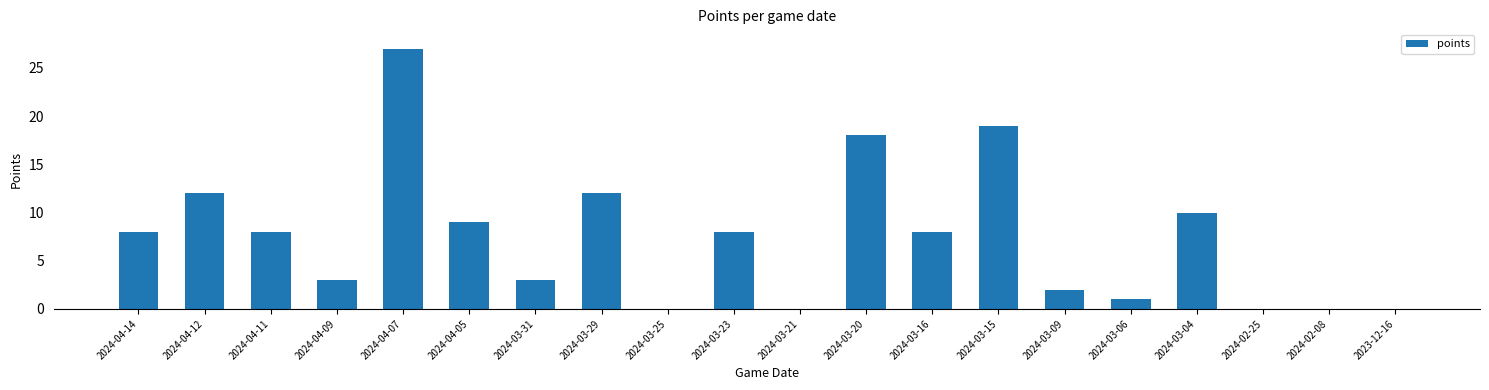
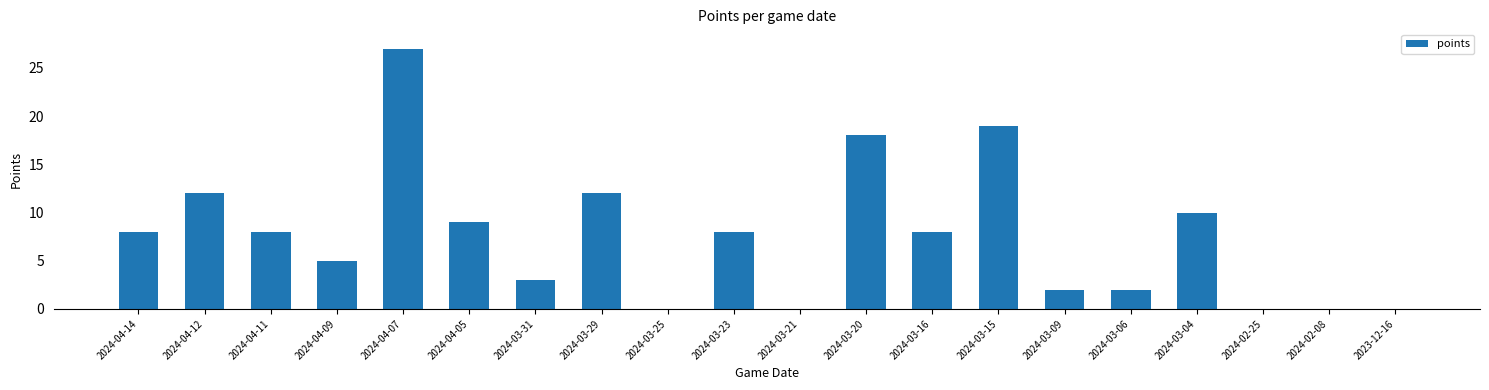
2024-04-09: 3 -> 5
2024-03-06: 1 -> 2
